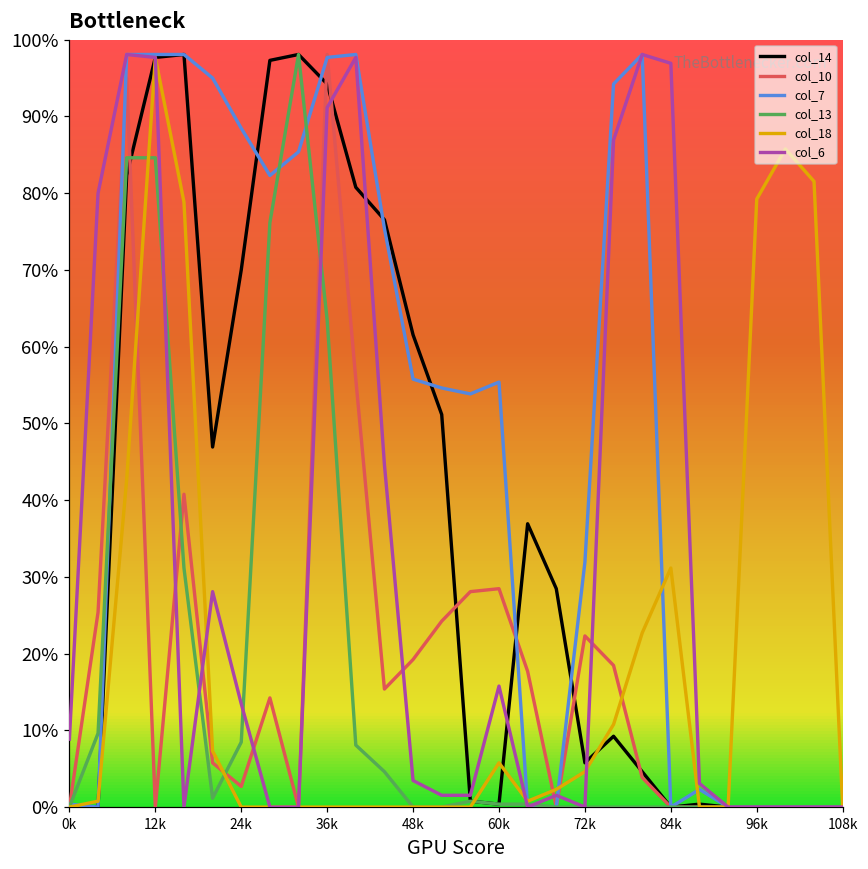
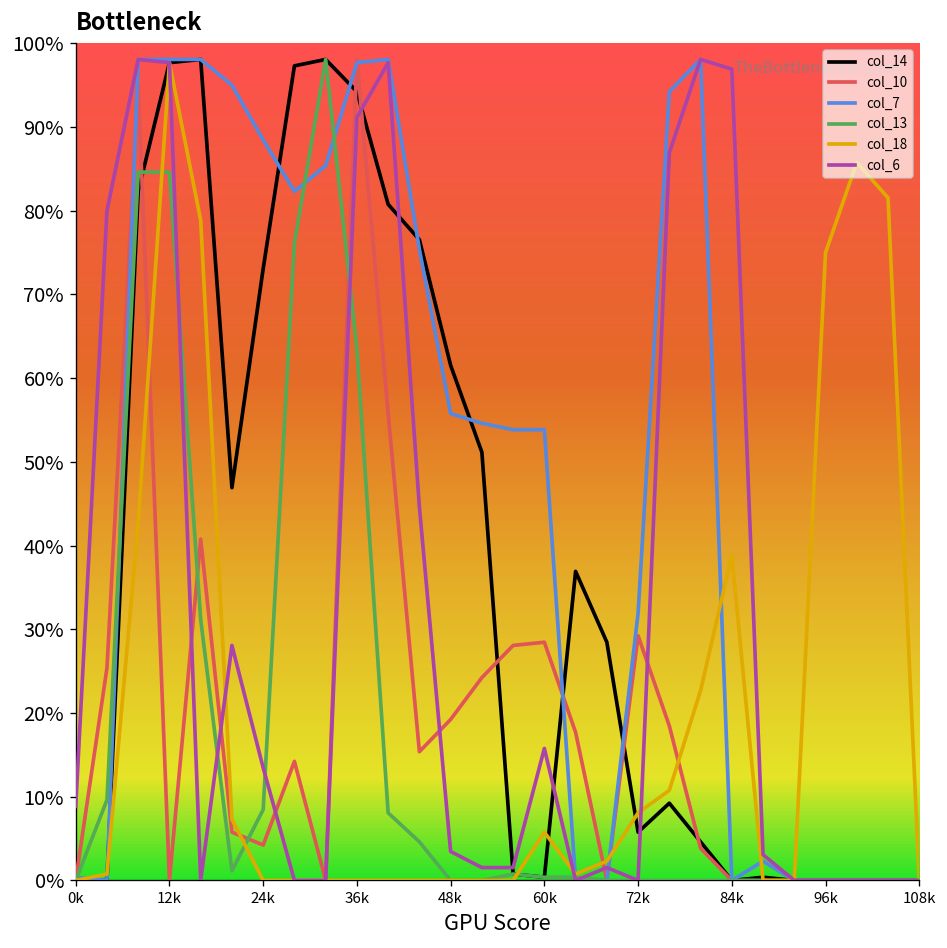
col_14, 24k: 70% -> 73%
col_10, 24k: 3% -> 4%
col_7, 60k: 55% -> 54%
col_10, 72k: 22% -> 29%
col_18, 72k: 5% -> 8%
col_18, 84k: 31% -> 39%
col_18, 96k: 79% -> 75%
